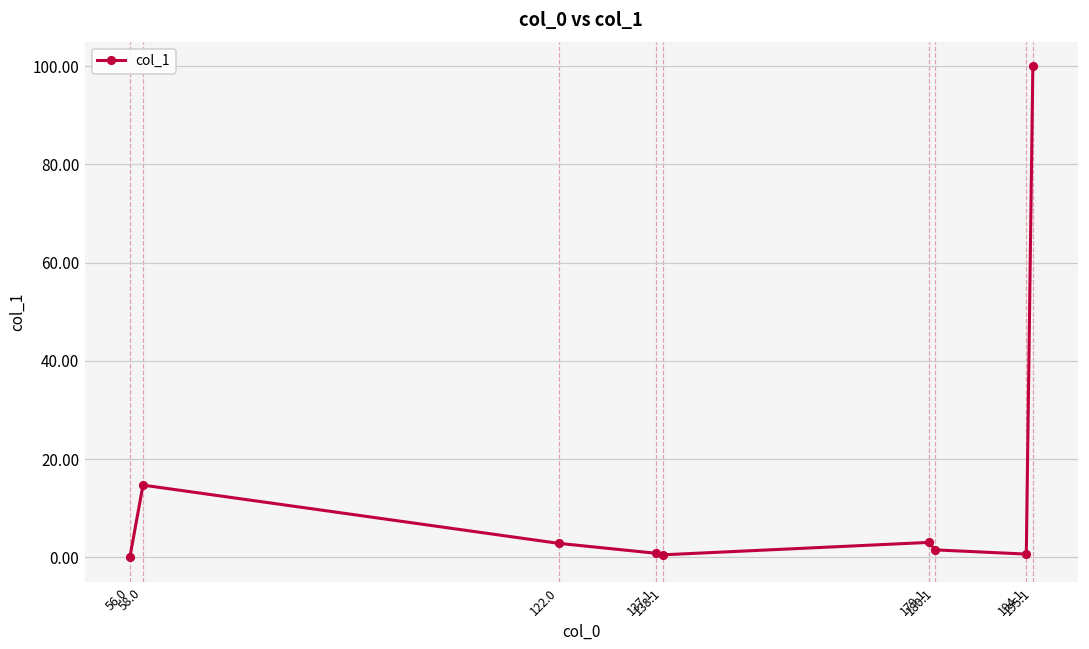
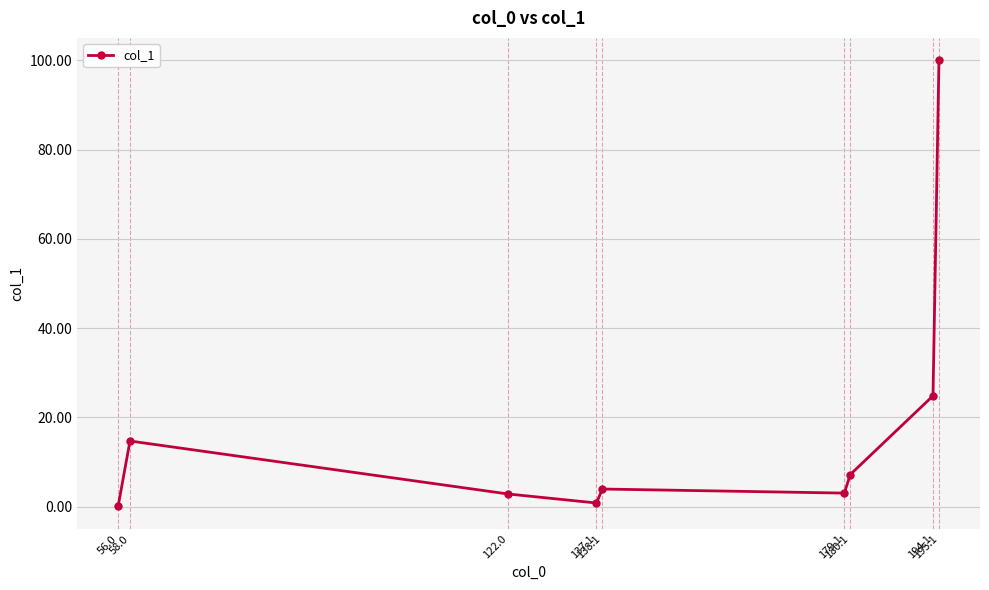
138.1: 1 -> 4
180.1: 2 -> 7
194.1: 1 -> 25
